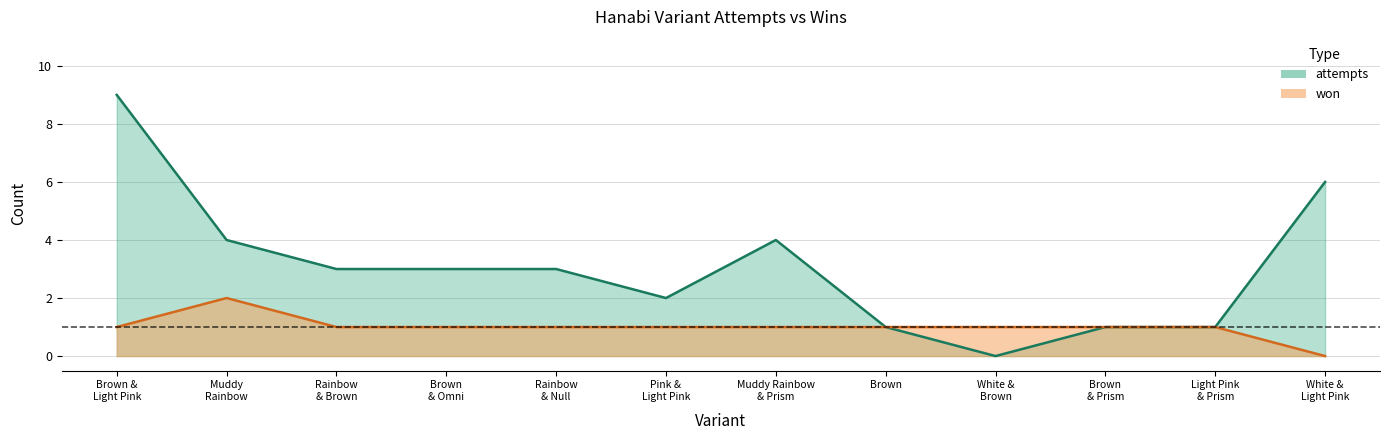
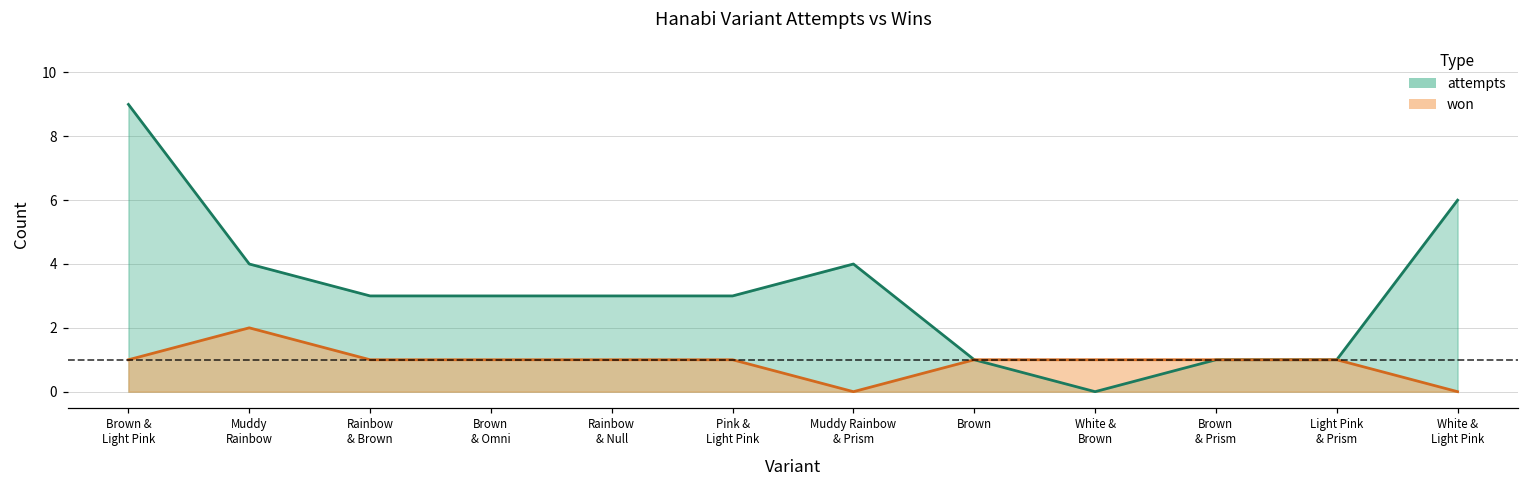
attempts, Pink & Light Pink: 2 -> 3
won, Muddy Rainbow & Prism: 1 -> 0
